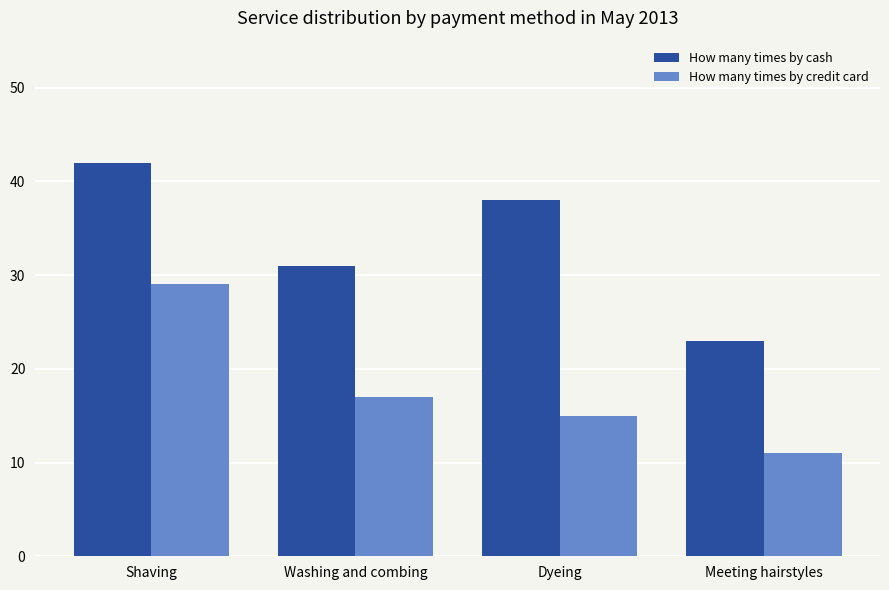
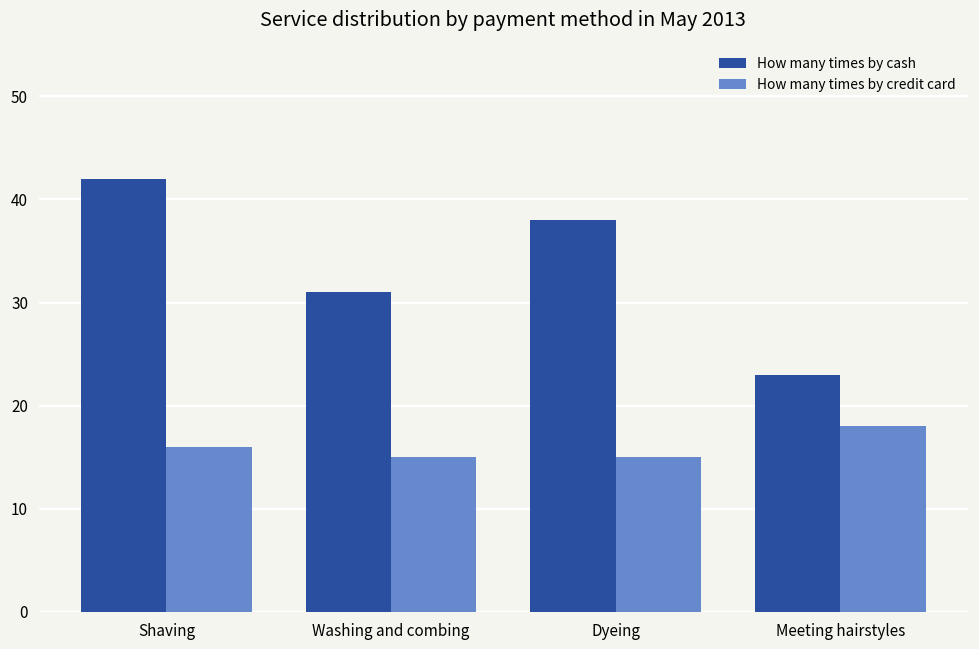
How many times by credit card, Shaving: 29 -> 16
How many times by credit card, Washing and combing: 17 -> 15
How many times by credit card, Meeting hairstyles: 11 -> 18
